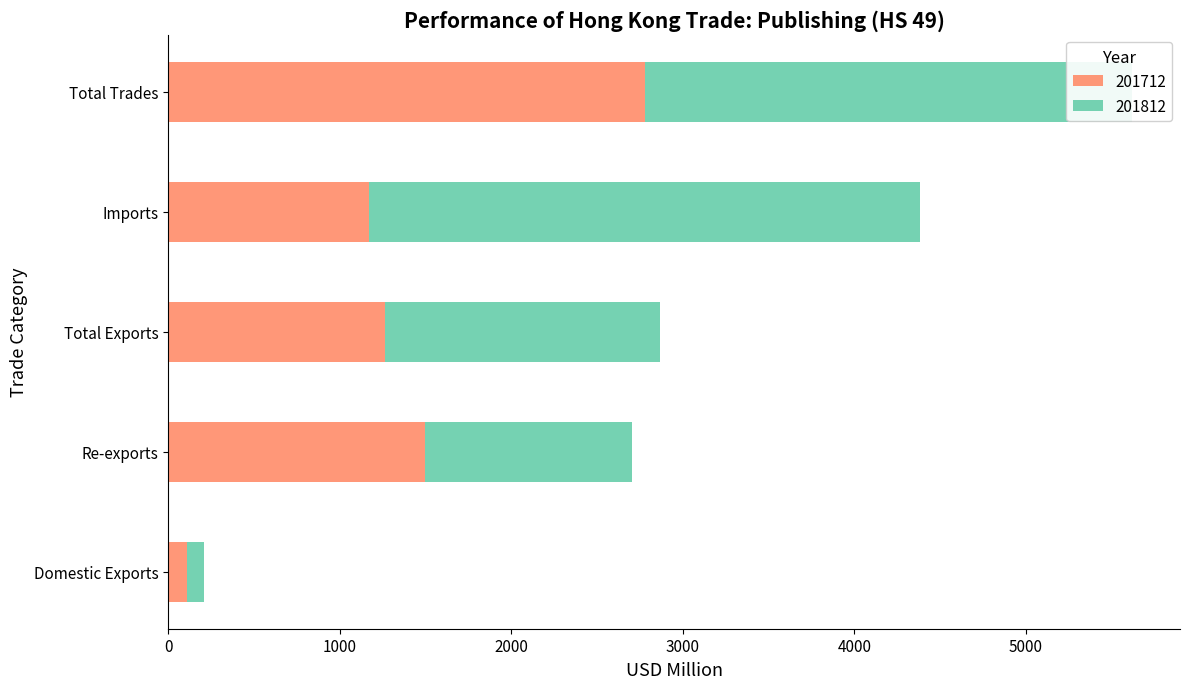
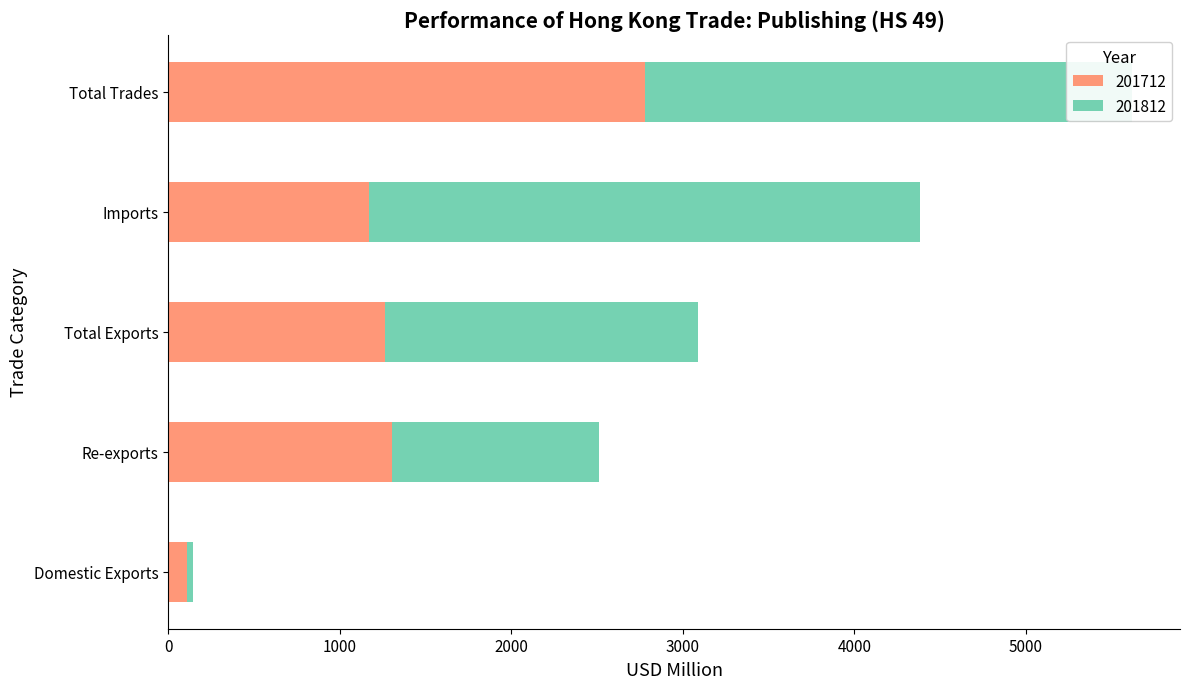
201812, Total Exports: 1600 -> 1820
201712, Re-exports: 1500 -> 1300
201812, Domestic Exports: 100 -> 30
